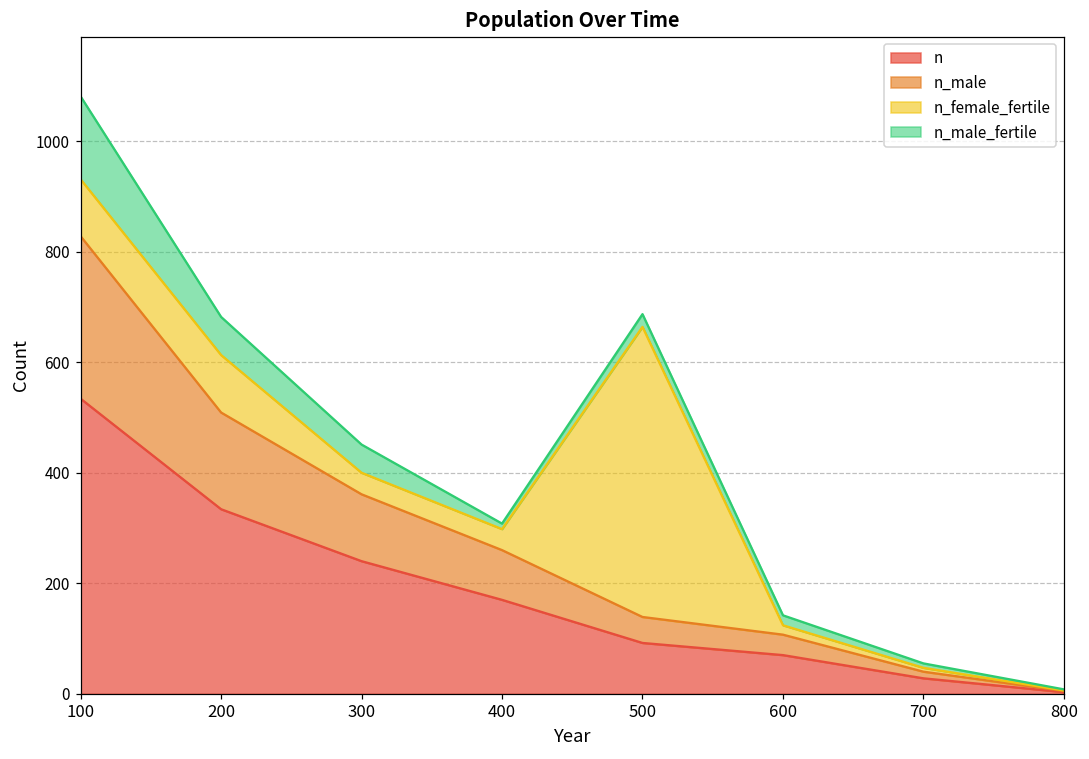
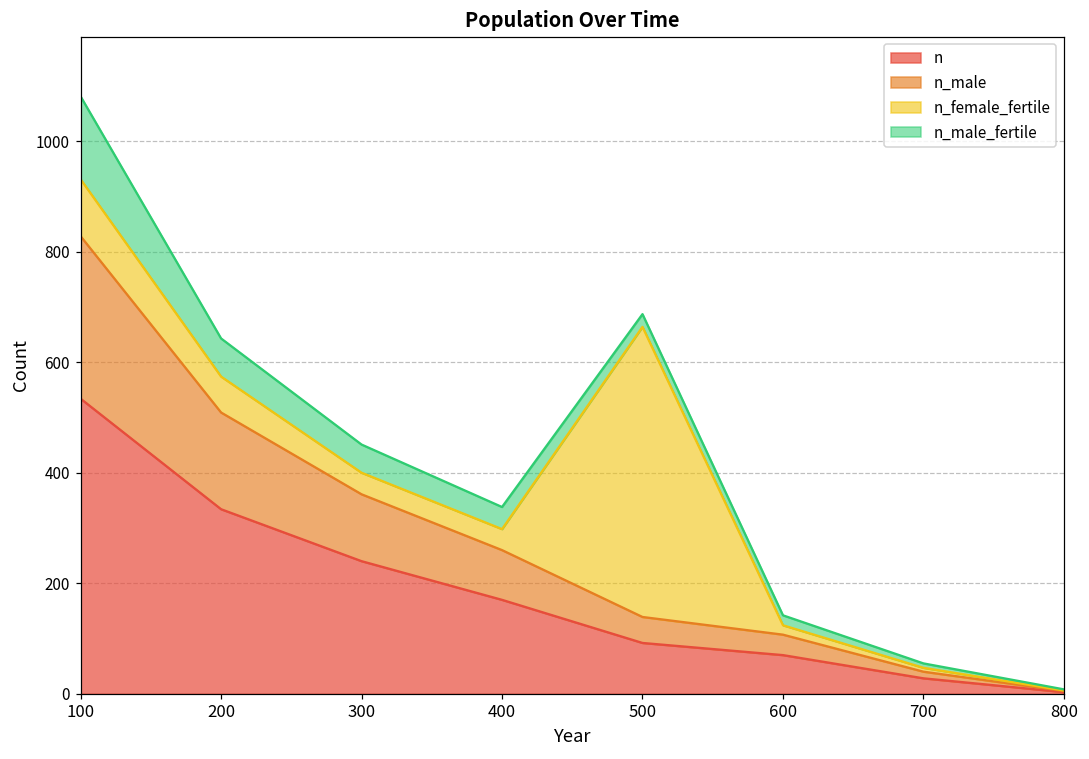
n_female_fertile, 200: 100 -> 70
n_male_fertile, 400: 10 -> 40
